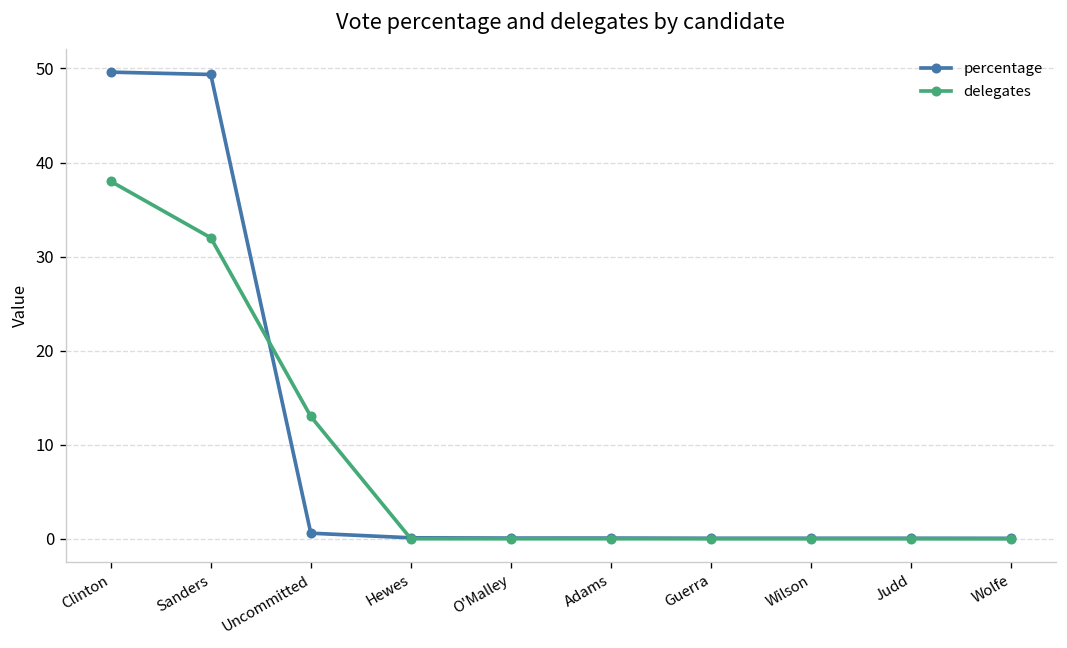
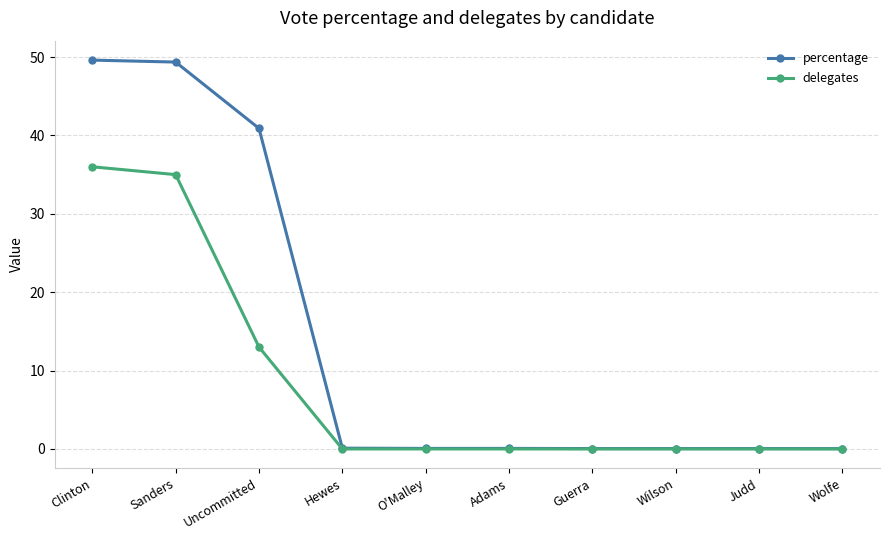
delegates, Clinton: 38 -> 36
delegates, Sanders: 32 -> 35
percentage, Uncommitted: 1 -> 41
